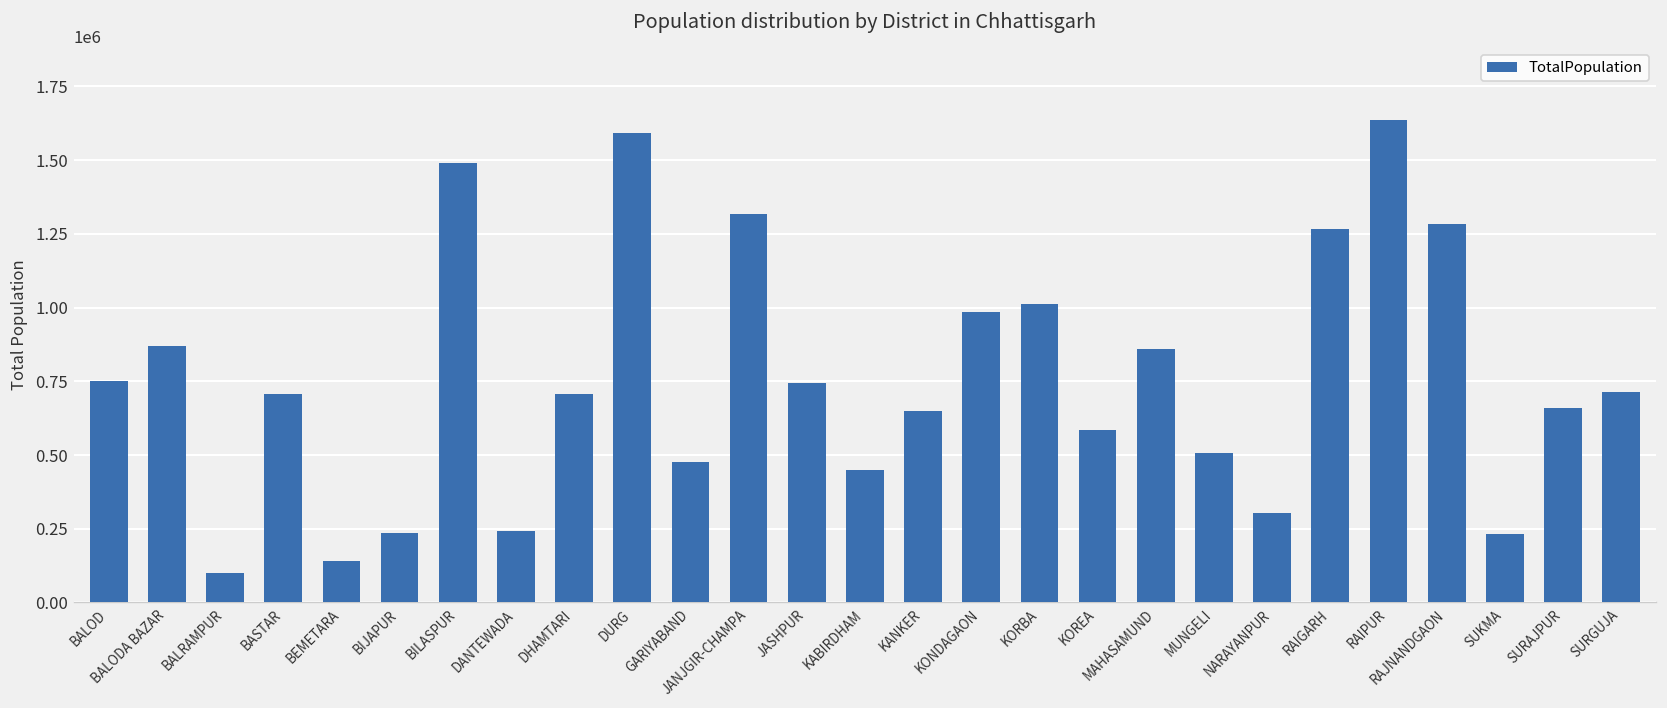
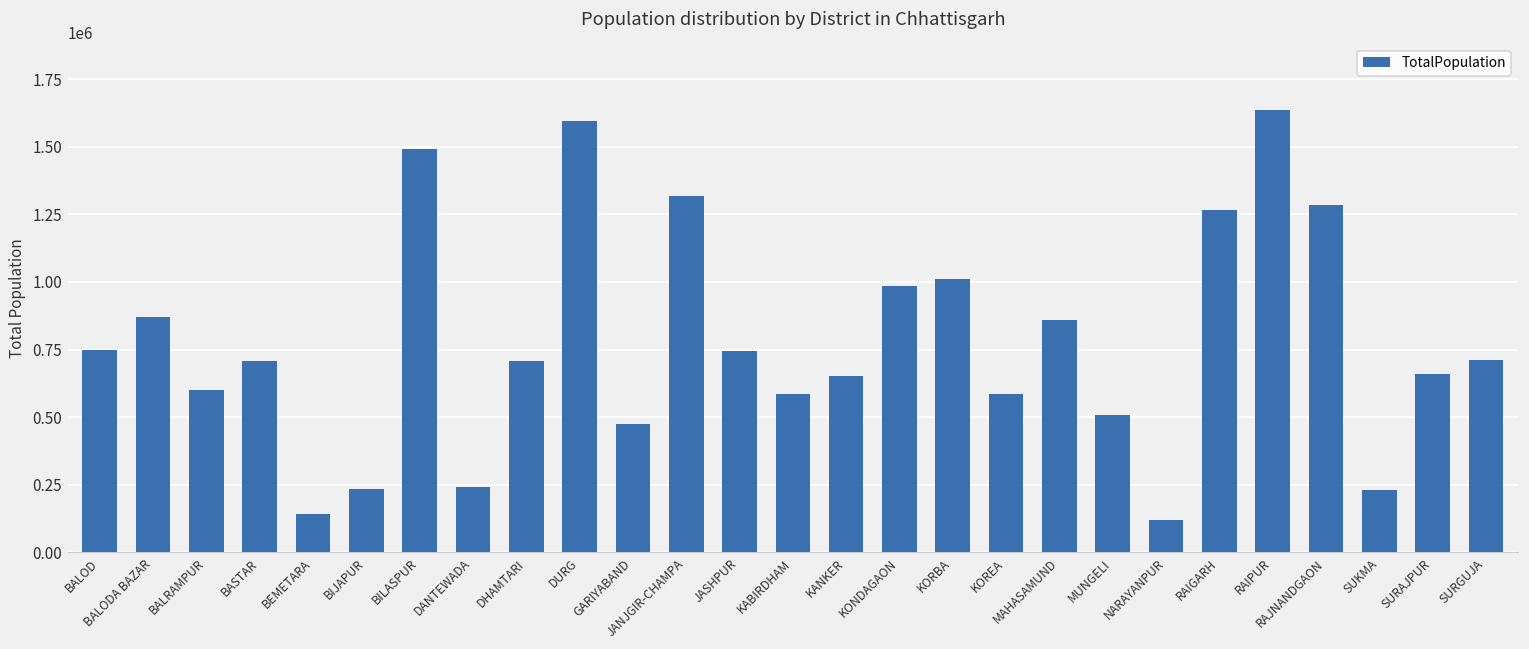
BALRAMPUR: 100000 -> 600000
KABIRDHAM: 450000 -> 580000
NARAYANPUR: 300000 -> 120000
